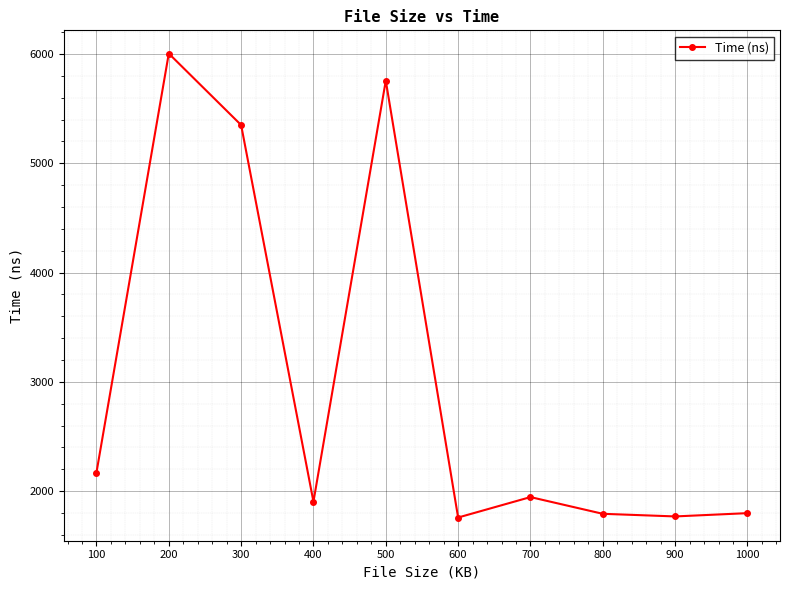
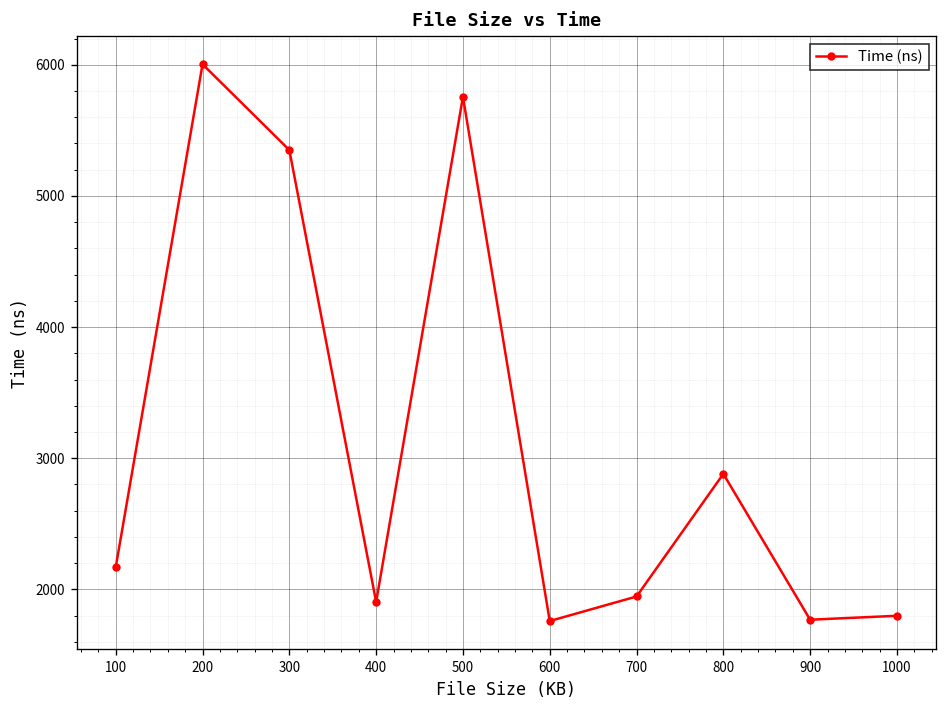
800: 1790 -> 2880
